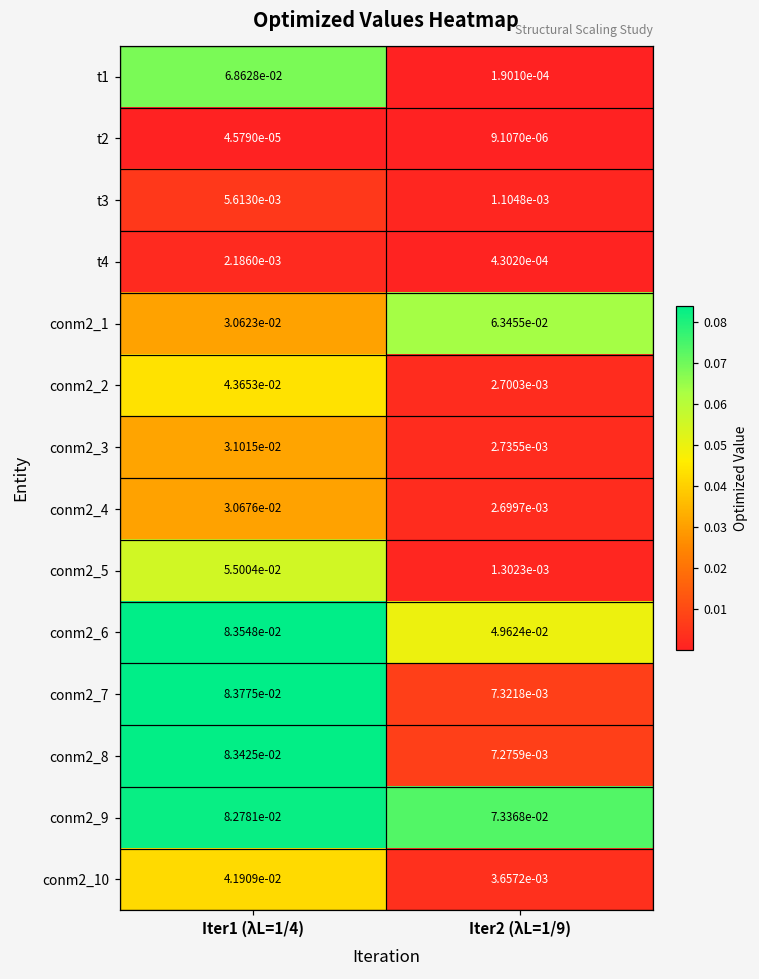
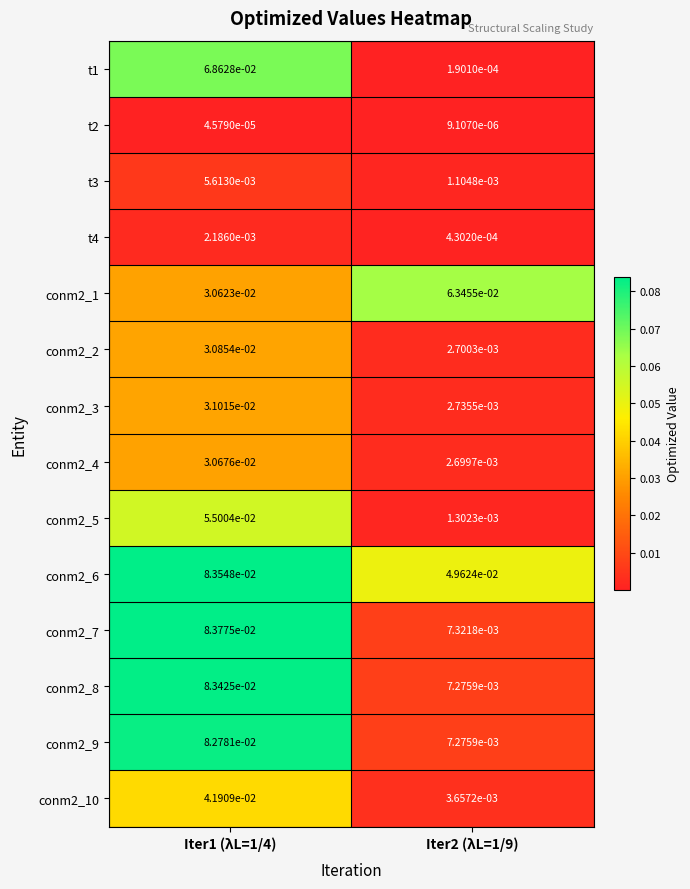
conm2_2, Iter1 (λL=1/4): 4.3653e-02 -> 3.0854e-02
conm2_9, Iter2 (λL=1/9): 7.3368e-02 -> 7.2759e-03
